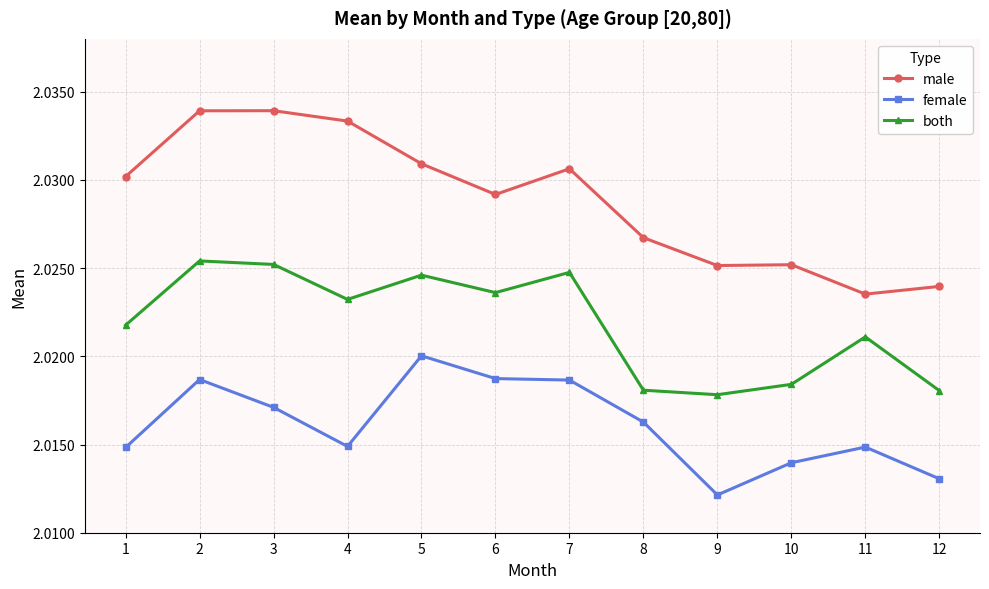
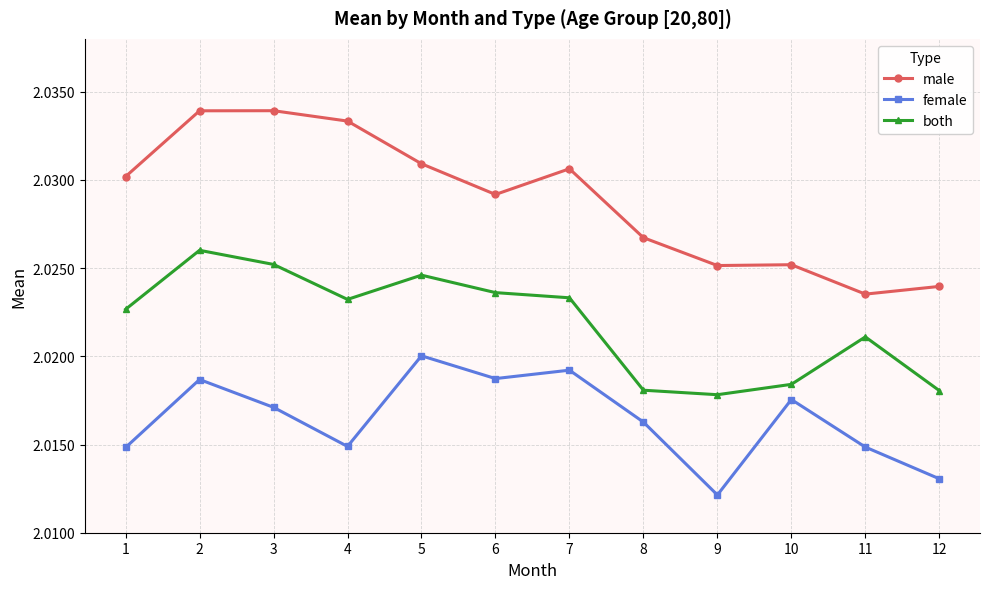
both, 1: 2.0218 -> 2.0227
both, 2: 2.0254 -> 2.0260
female, 7: 2.0187 -> 2.0192
both, 7: 2.0248 -> 2.0233
female, 10: 2.0140 -> 2.0176
